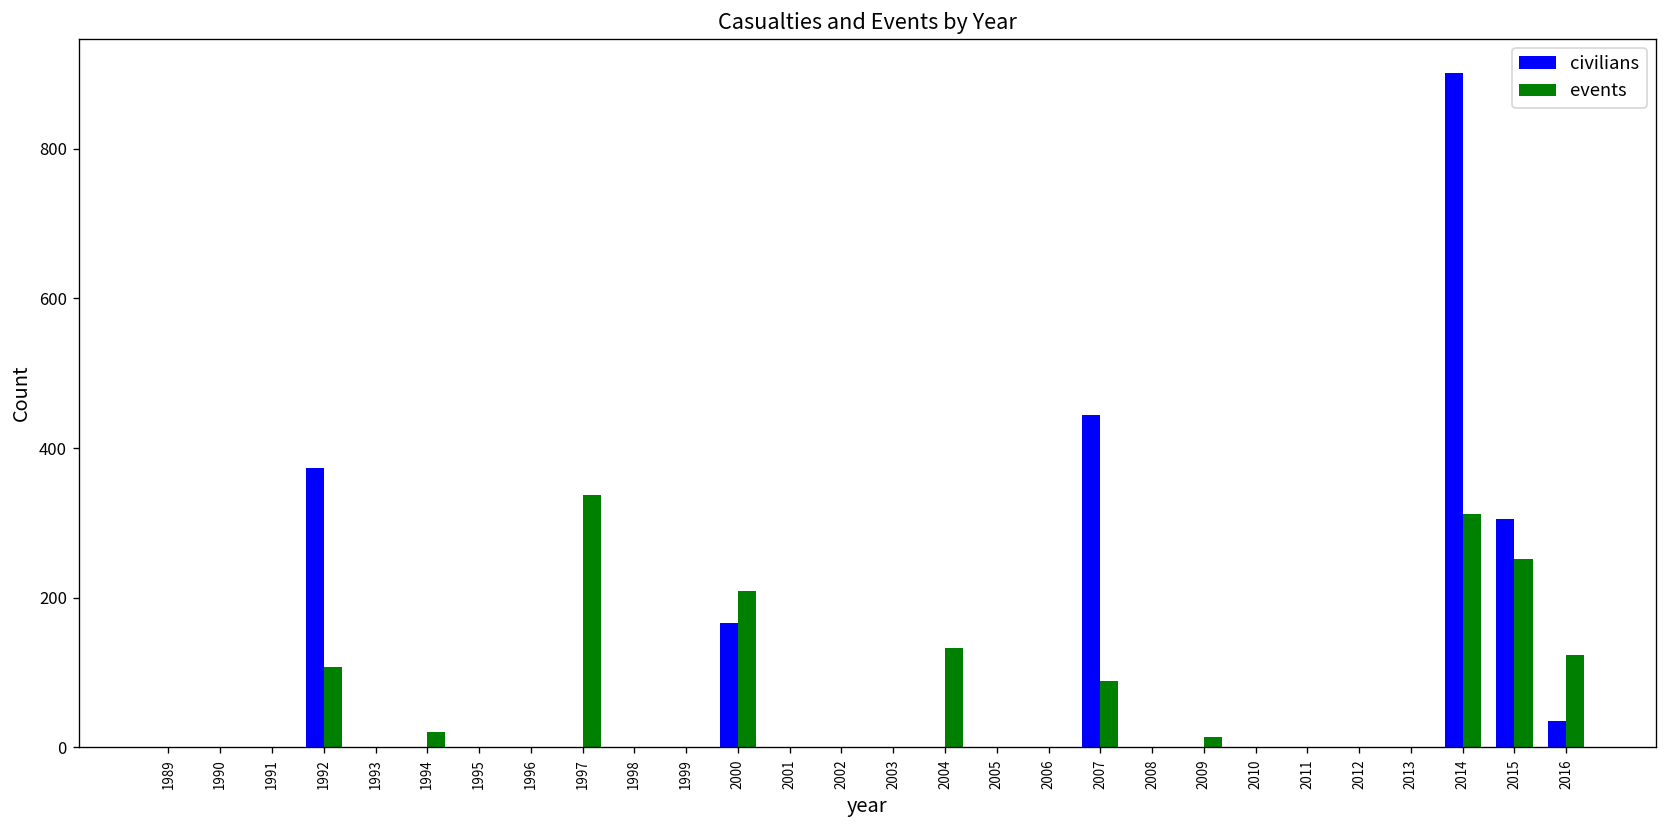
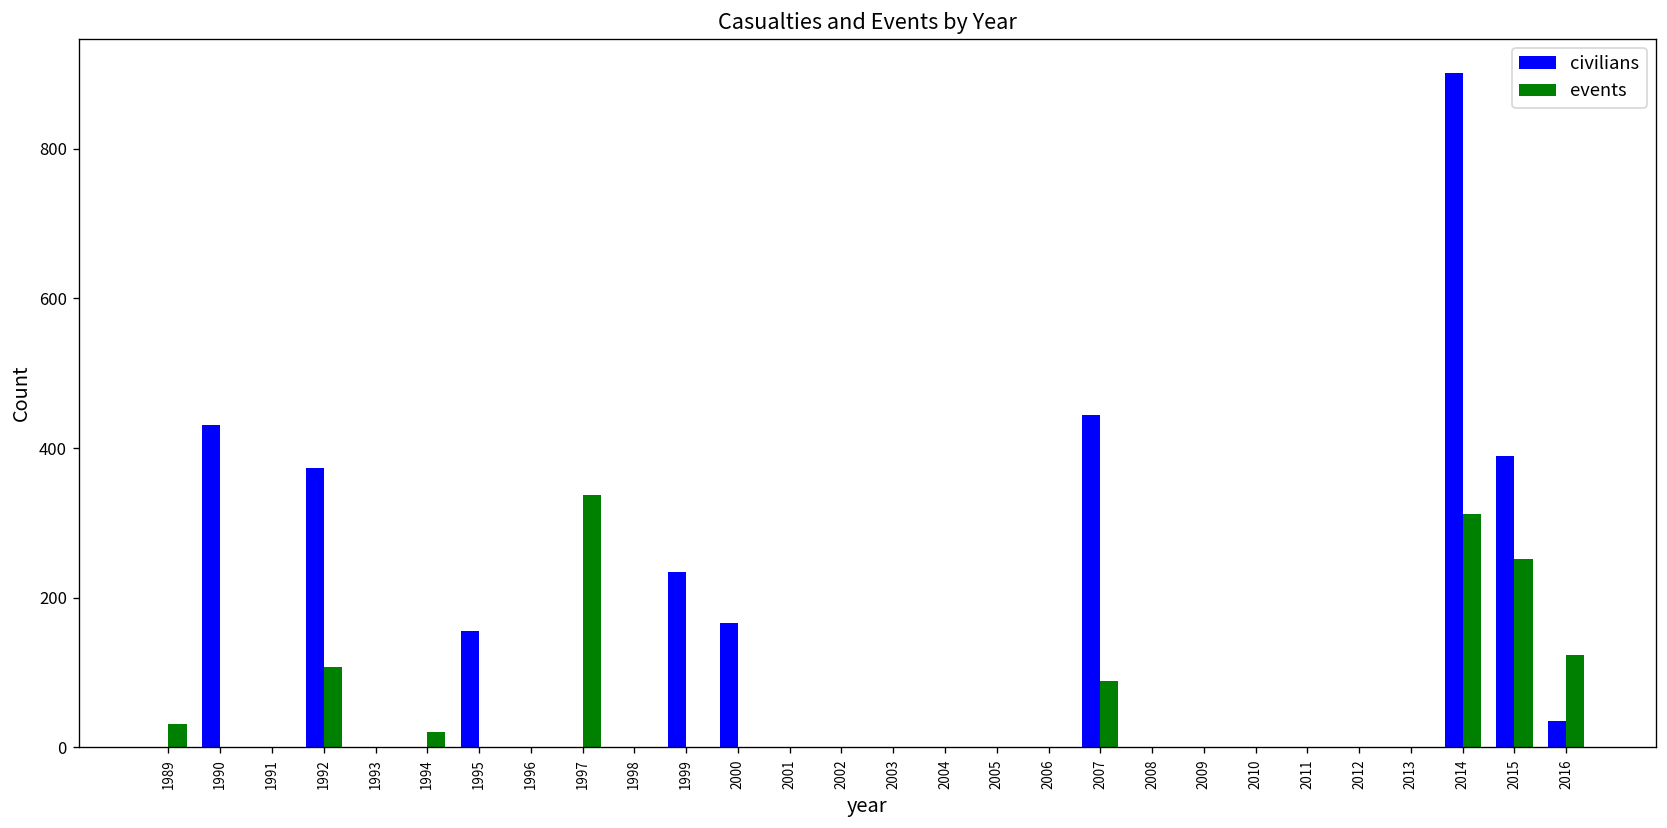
events, 1989: 0 -> 30
civilians, 1990: 0 -> 430
civilians, 1995: 0 -> 160
civilians, 1999: 0 -> 240
events, 2000: 210 -> 0
events, 2004: 130 -> 0
events, 2009: 10 -> 0
civilians, 2015: 310 -> 390
